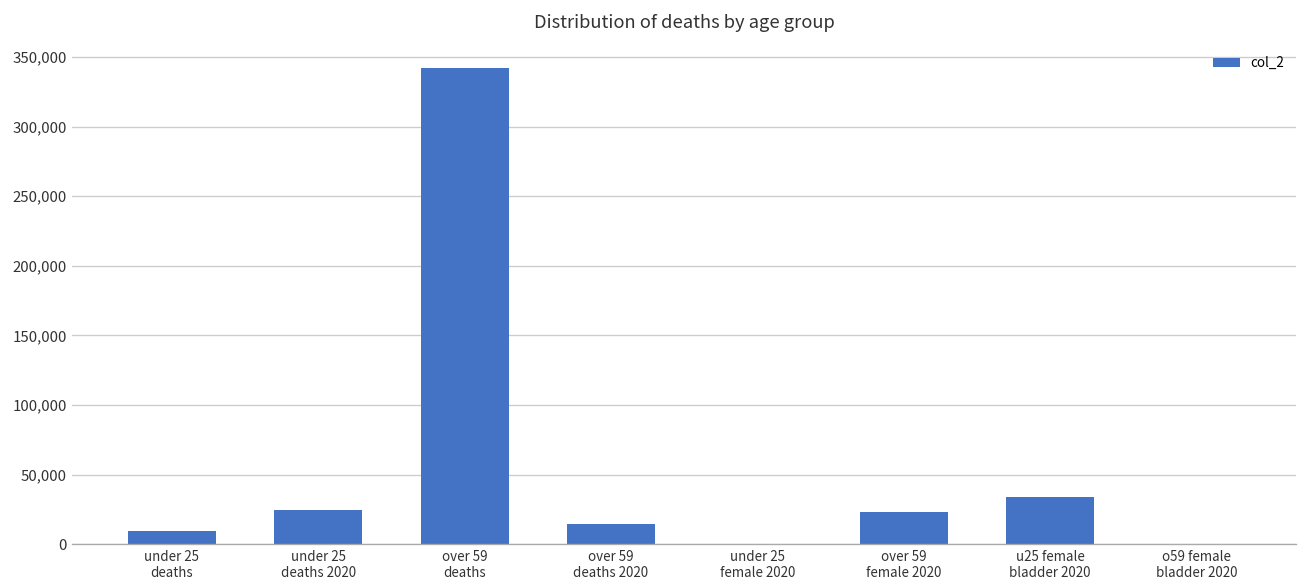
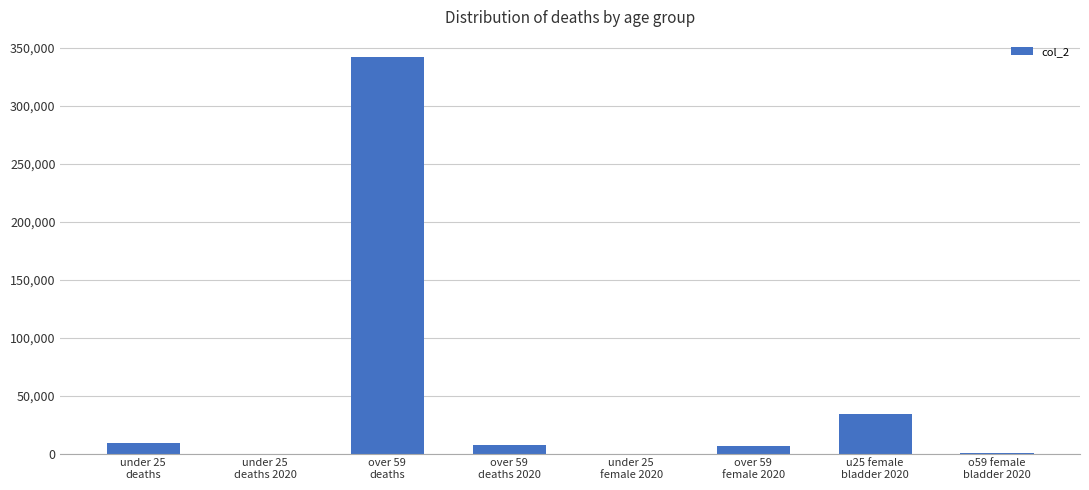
under 25 deaths 2020: 25,000 -> 0
over 59 deaths 2020: 14,000 -> 7,000
over 59 female 2020: 23,000 -> 7,000
